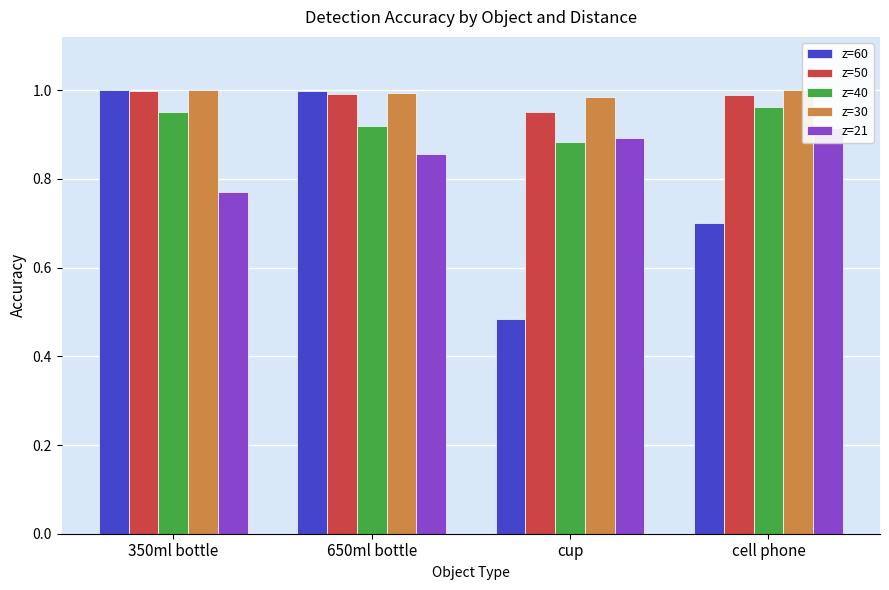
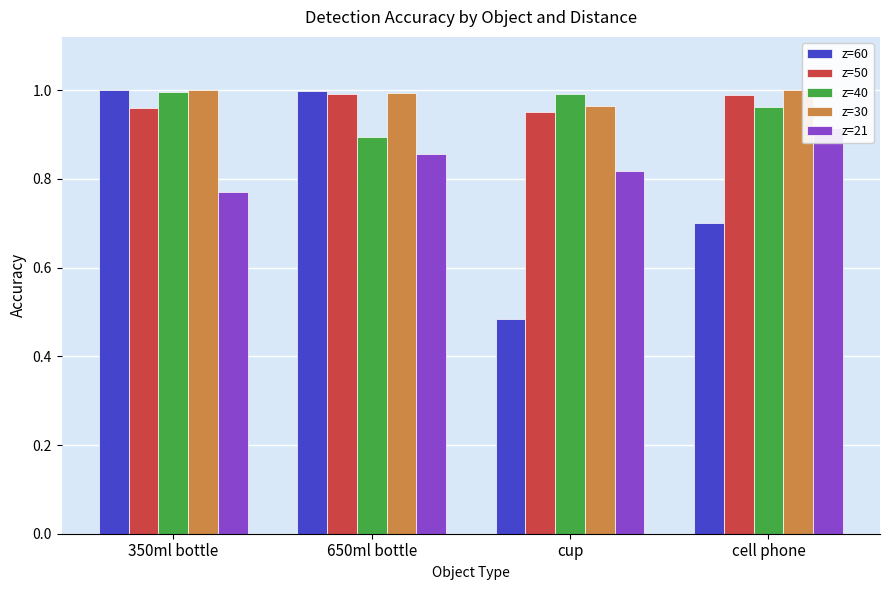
z=50, 350ml bottle: 1.00 -> 0.96
z=40, 350ml bottle: 0.95 -> 0.99
z=40, 650ml bottle: 0.92 -> 0.90
z=40, cup: 0.88 -> 0.99
z=30, cup: 0.98 -> 0.96
z=21, cup: 0.89 -> 0.82
